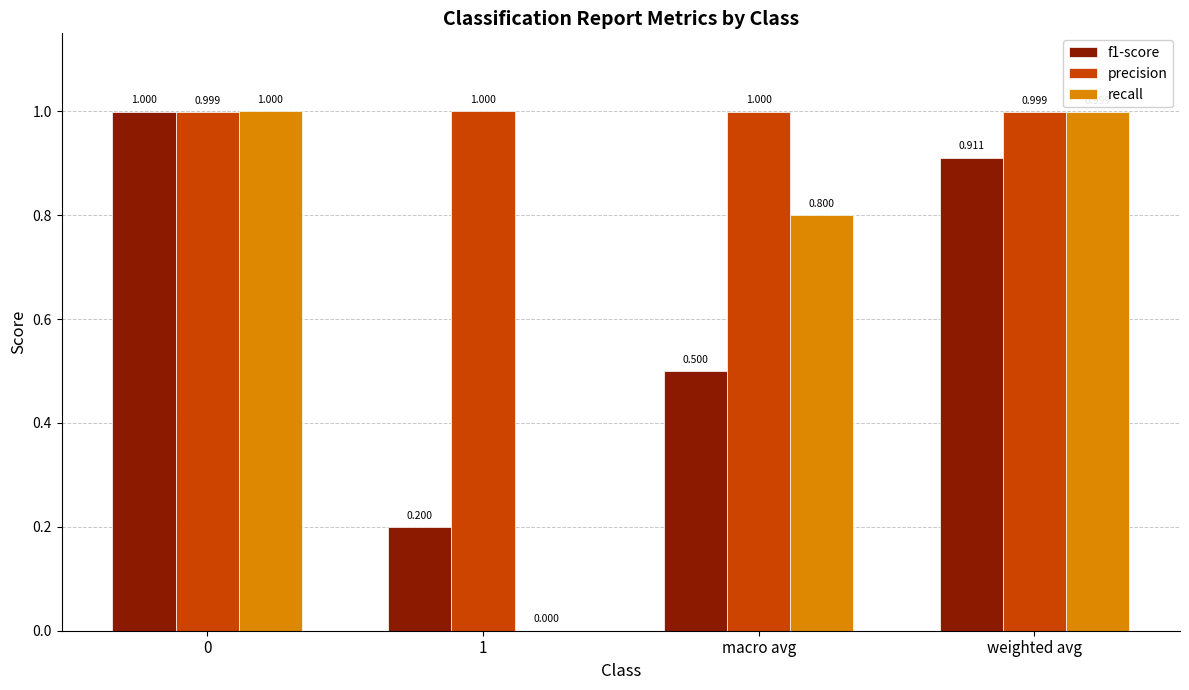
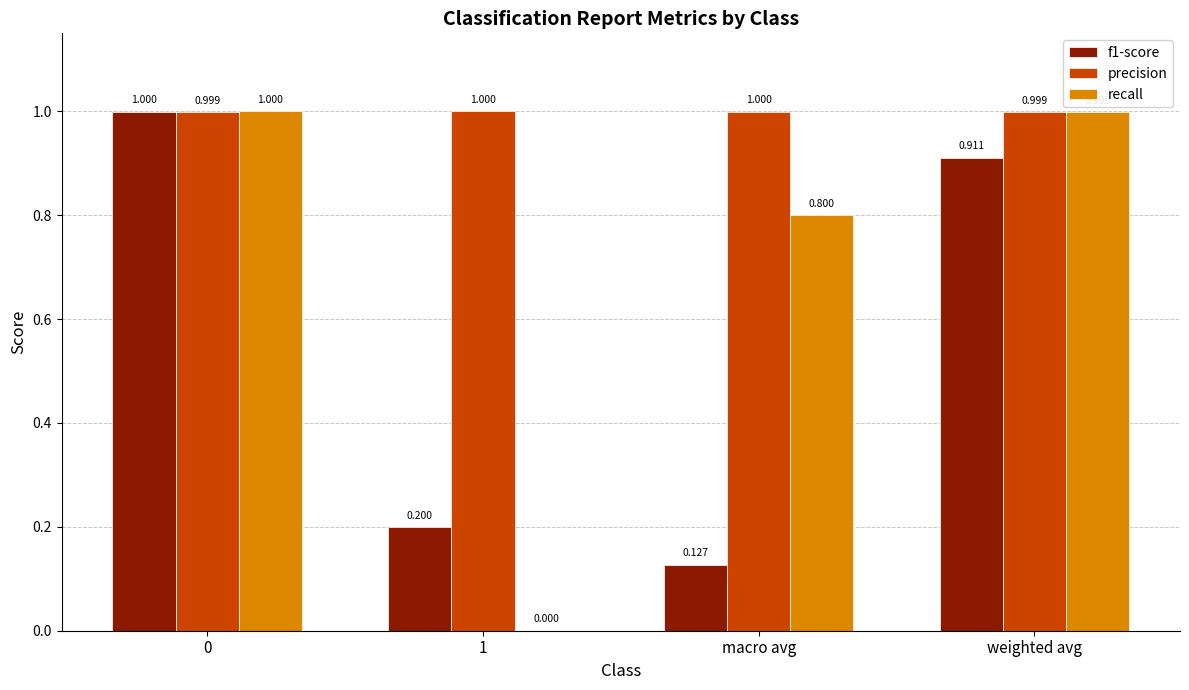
f1-score, macro avg: 0.500 -> 0.127
